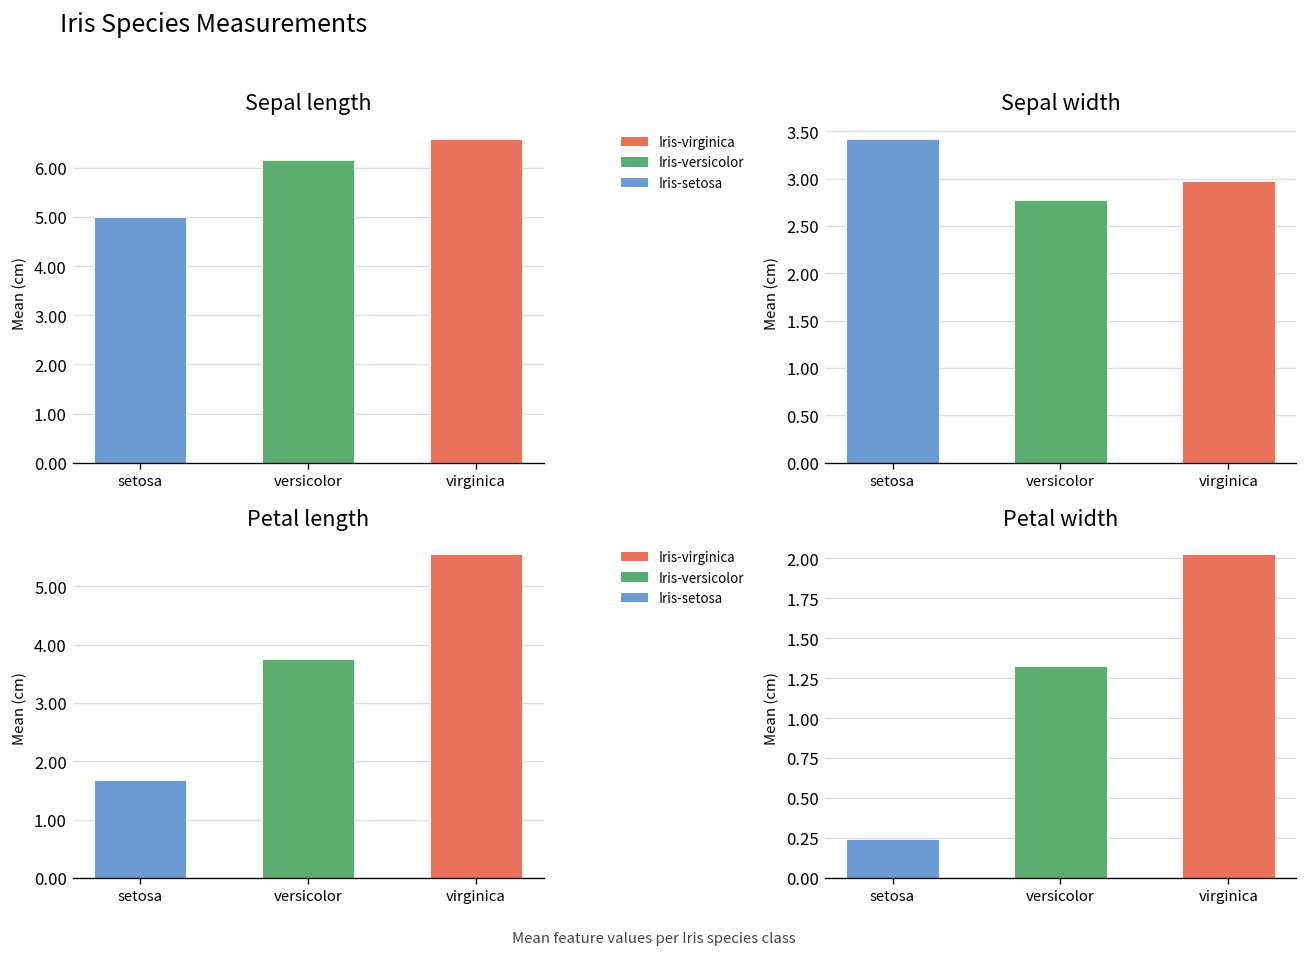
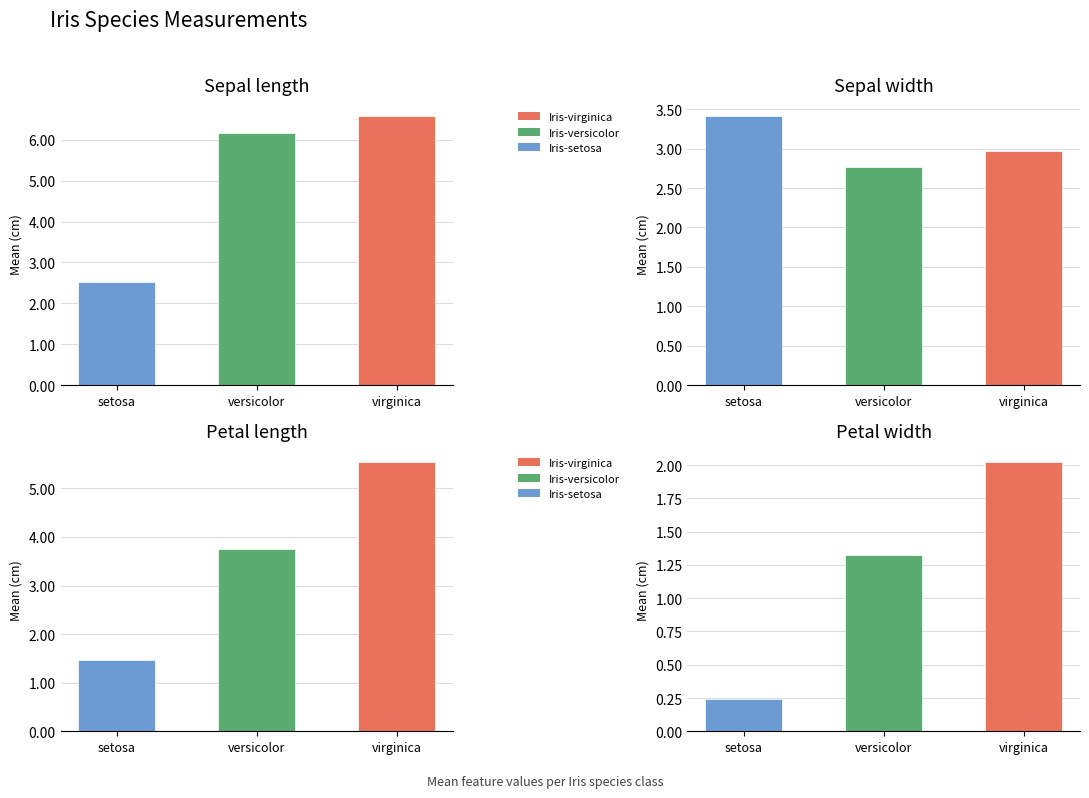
Sepal length, setosa: 5.0 -> 2.5
Petal length, setosa: 1.7 -> 1.5
